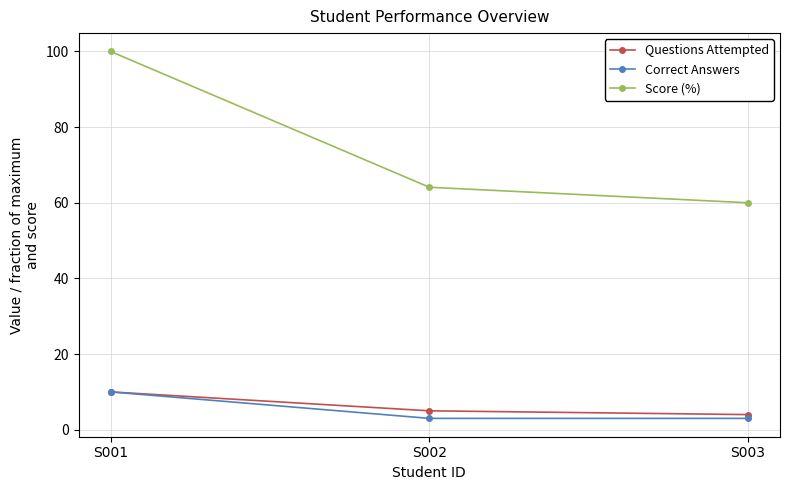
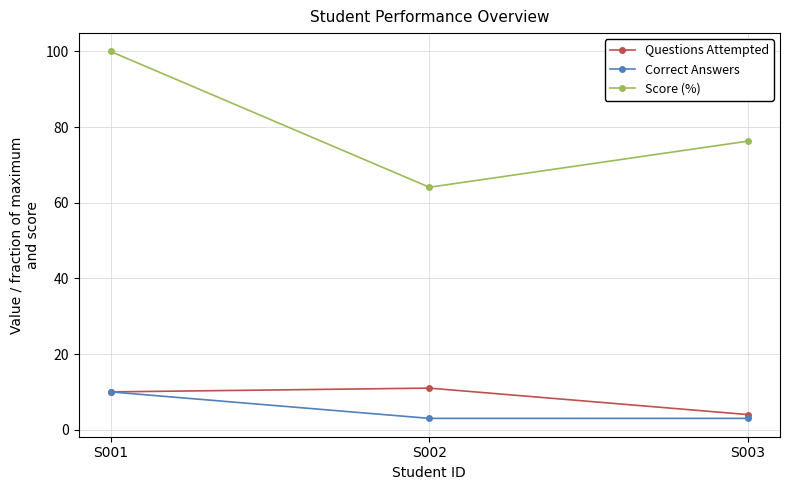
Questions Attempted, S002: 5 -> 11
Score (%), S003: 60 -> 76
